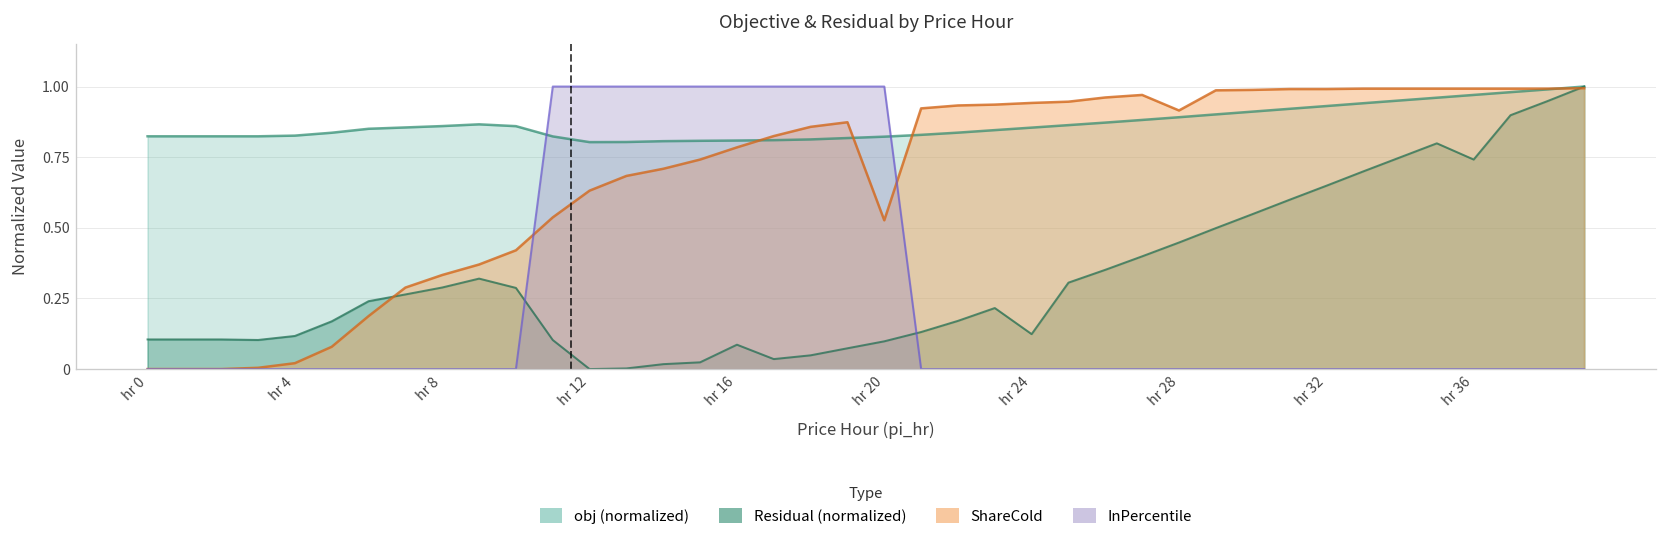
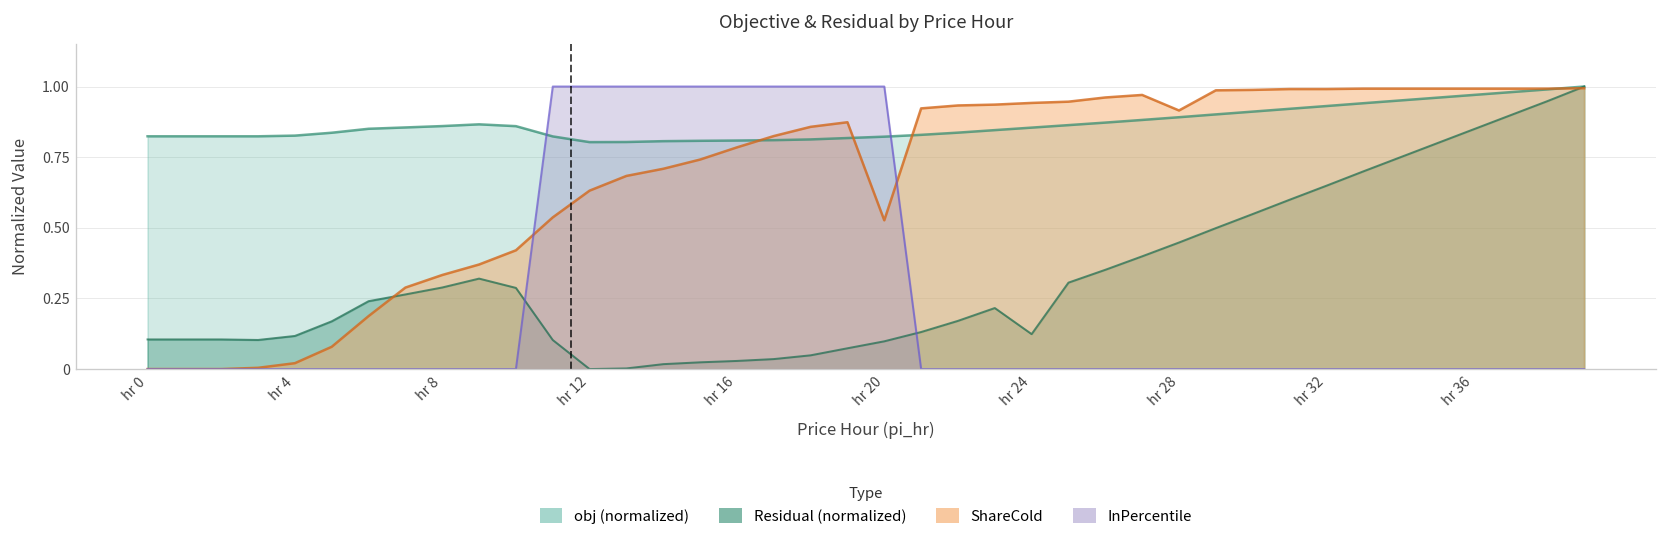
Residual (normalized), hr 16: 0.09 -> 0.03
Residual (normalized), hr 36: 0.74 -> 0.85
